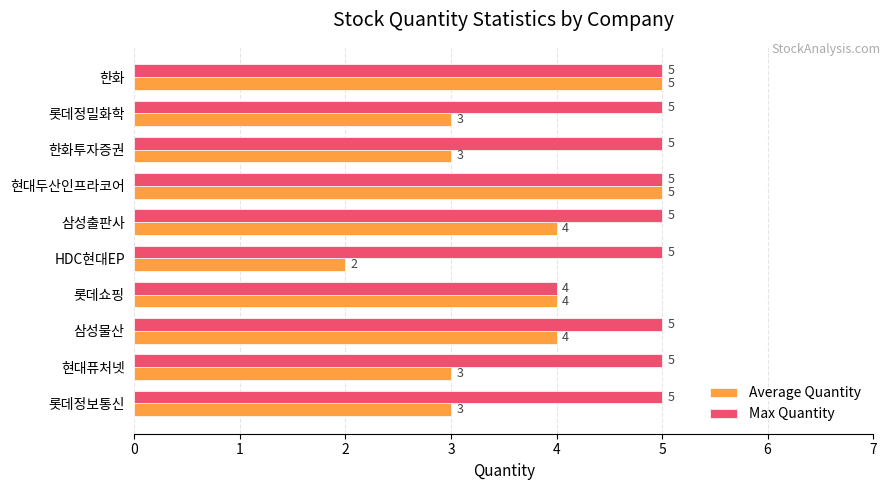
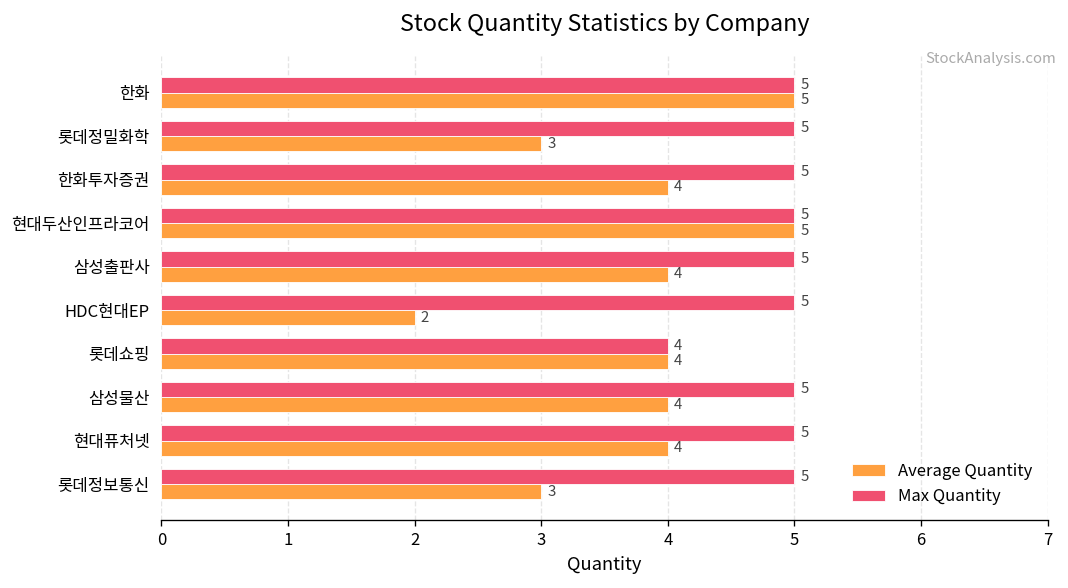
Average Quantity, 한화투자증권: 3 -> 4
Average Quantity, 현대퓨처넷: 3 -> 4
